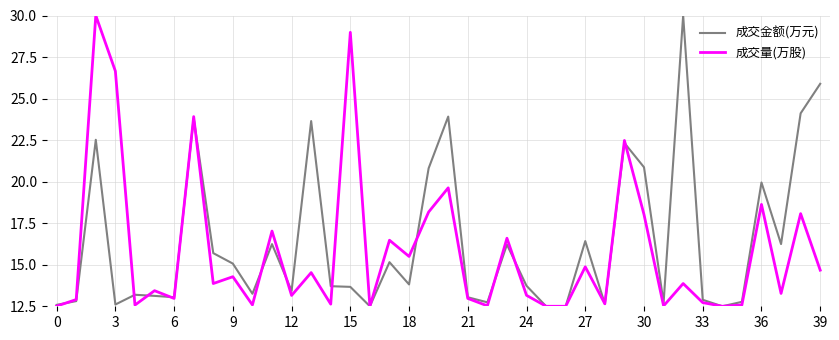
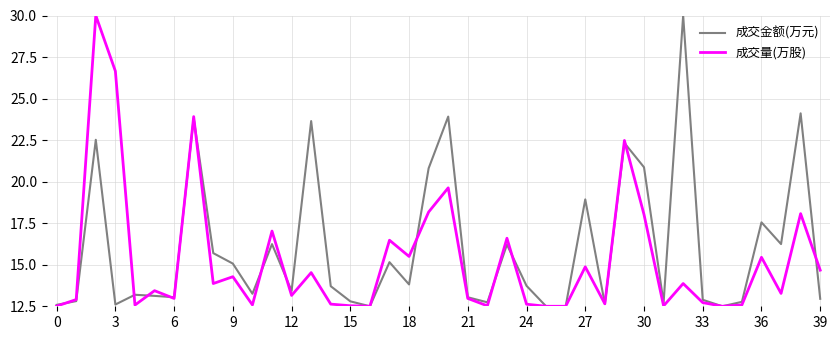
成交金额(万元), 15: 13.7 -> 12.8
成交量(万股), 15: 29.0 -> 12.5
成交量(万股), 24: 13.2 -> 12.6
成交金额(万元), 27: 16.4 -> 18.9
成交金额(万元), 36: 20.0 -> 17.6
成交量(万股), 36: 18.6 -> 15.4
成交金额(万元), 39: 25.9 -> 12.9
